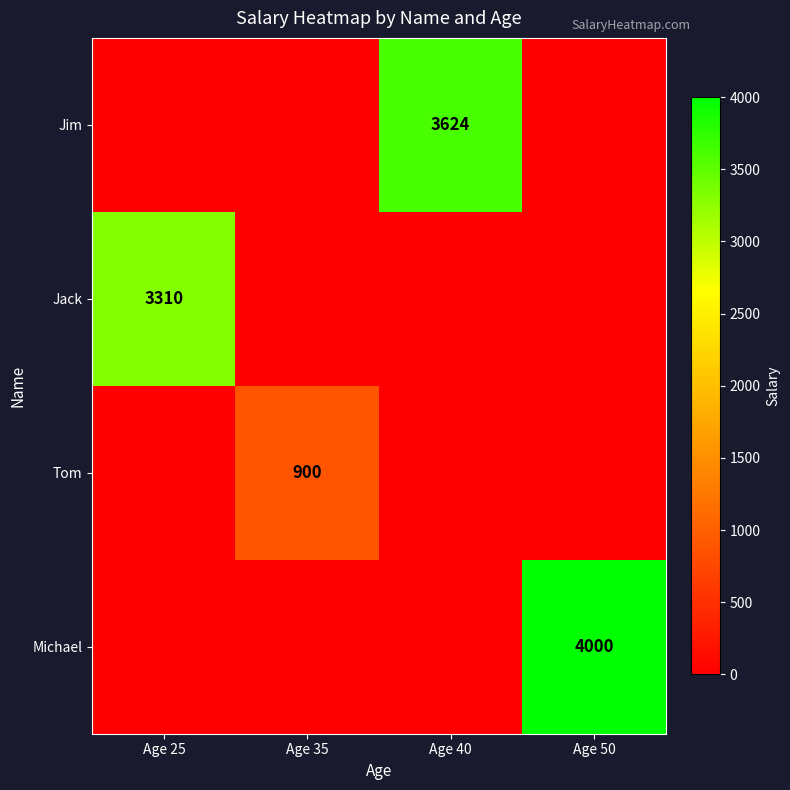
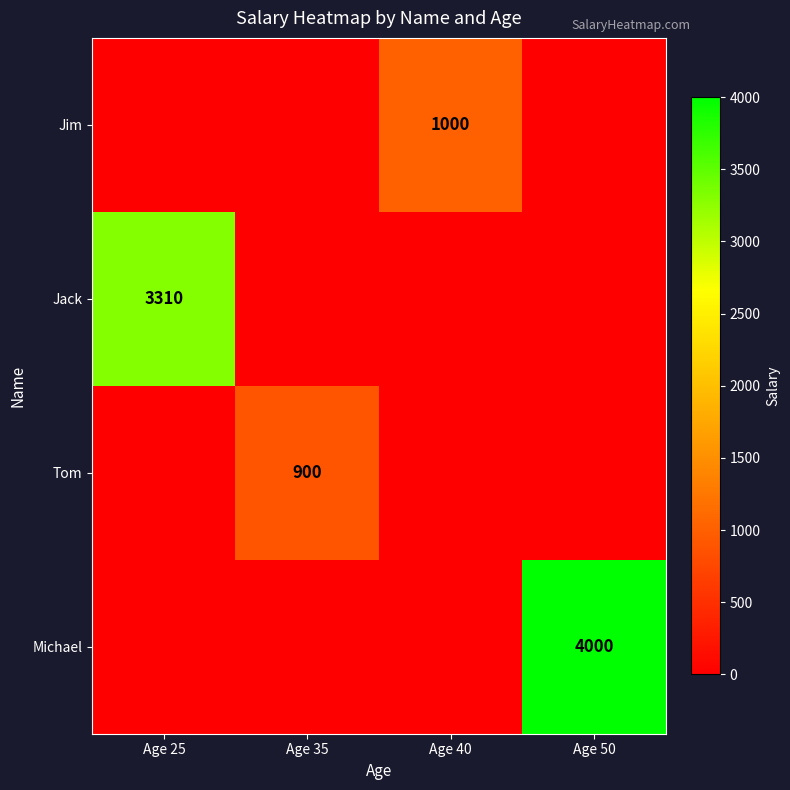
Jim, Age 40: 3624 -> 1000
